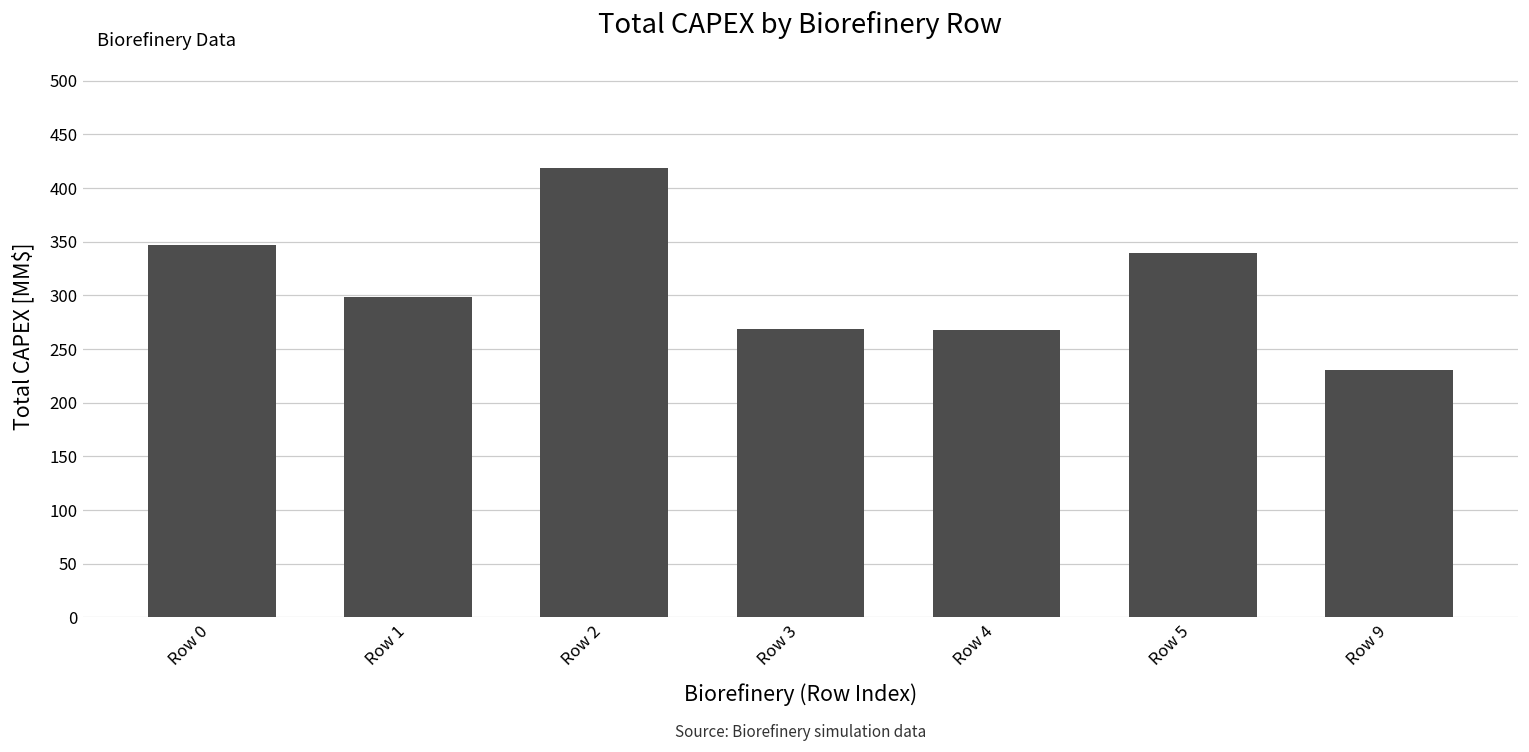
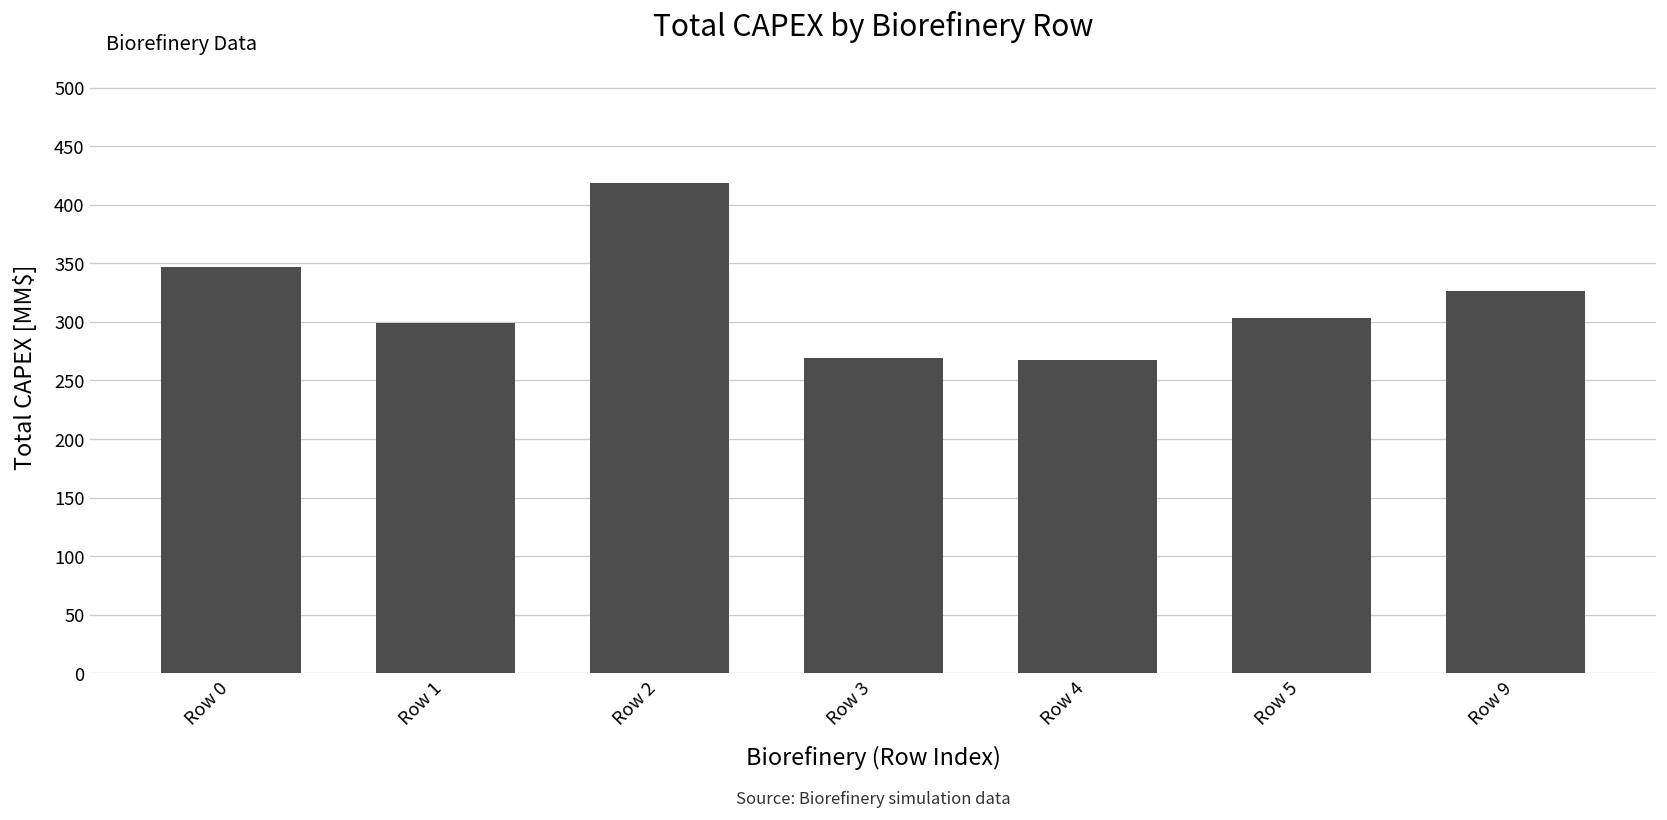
Row 5: 340 -> 300
Row 9: 230 -> 330
